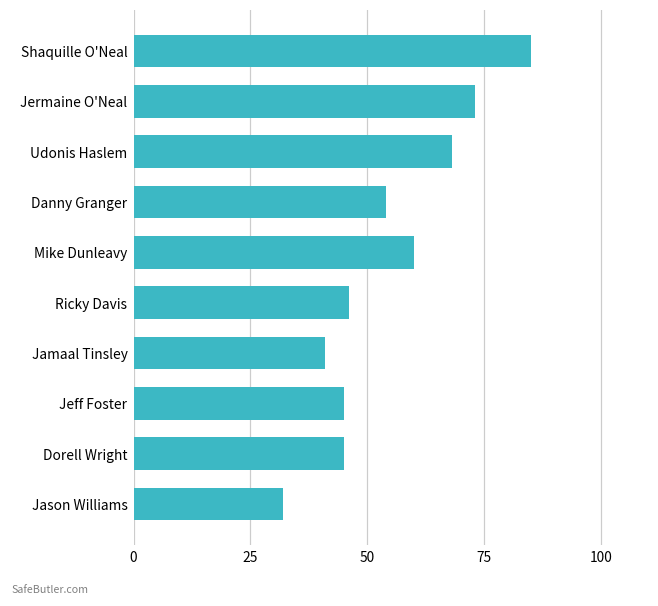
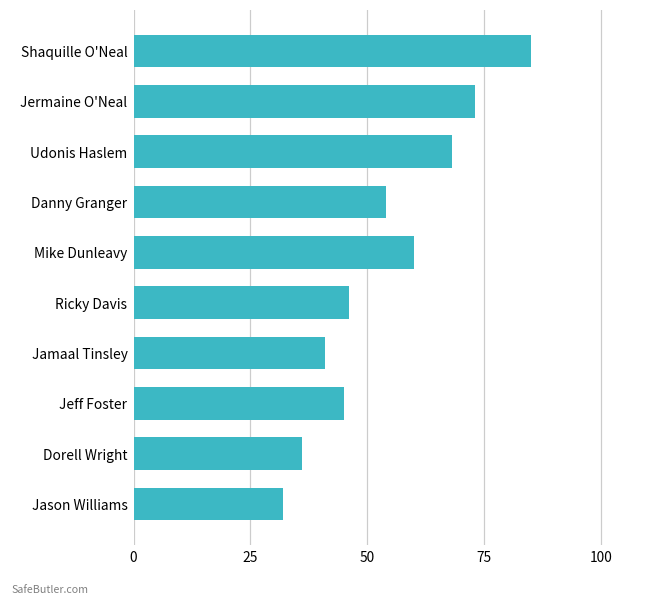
Dorell Wright: 45 -> 36
